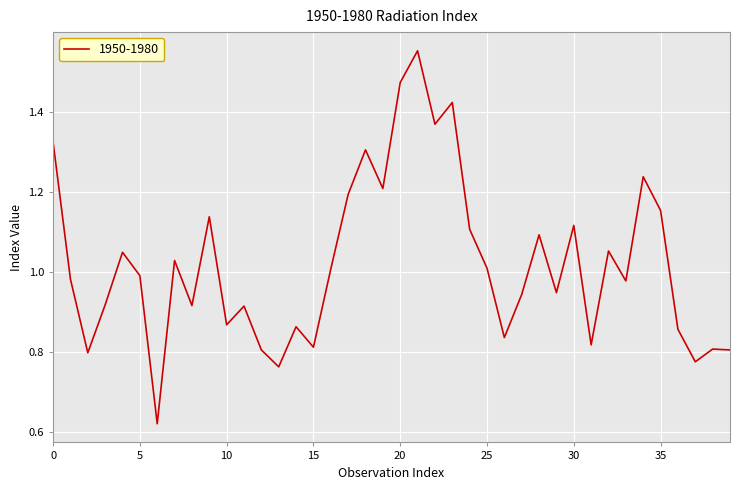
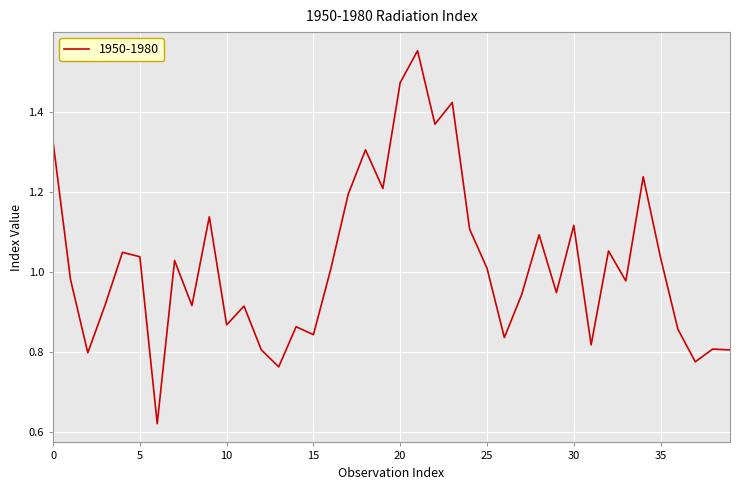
5: 0.99 -> 1.04
15: 0.81 -> 0.84
35: 1.15 -> 1.04
